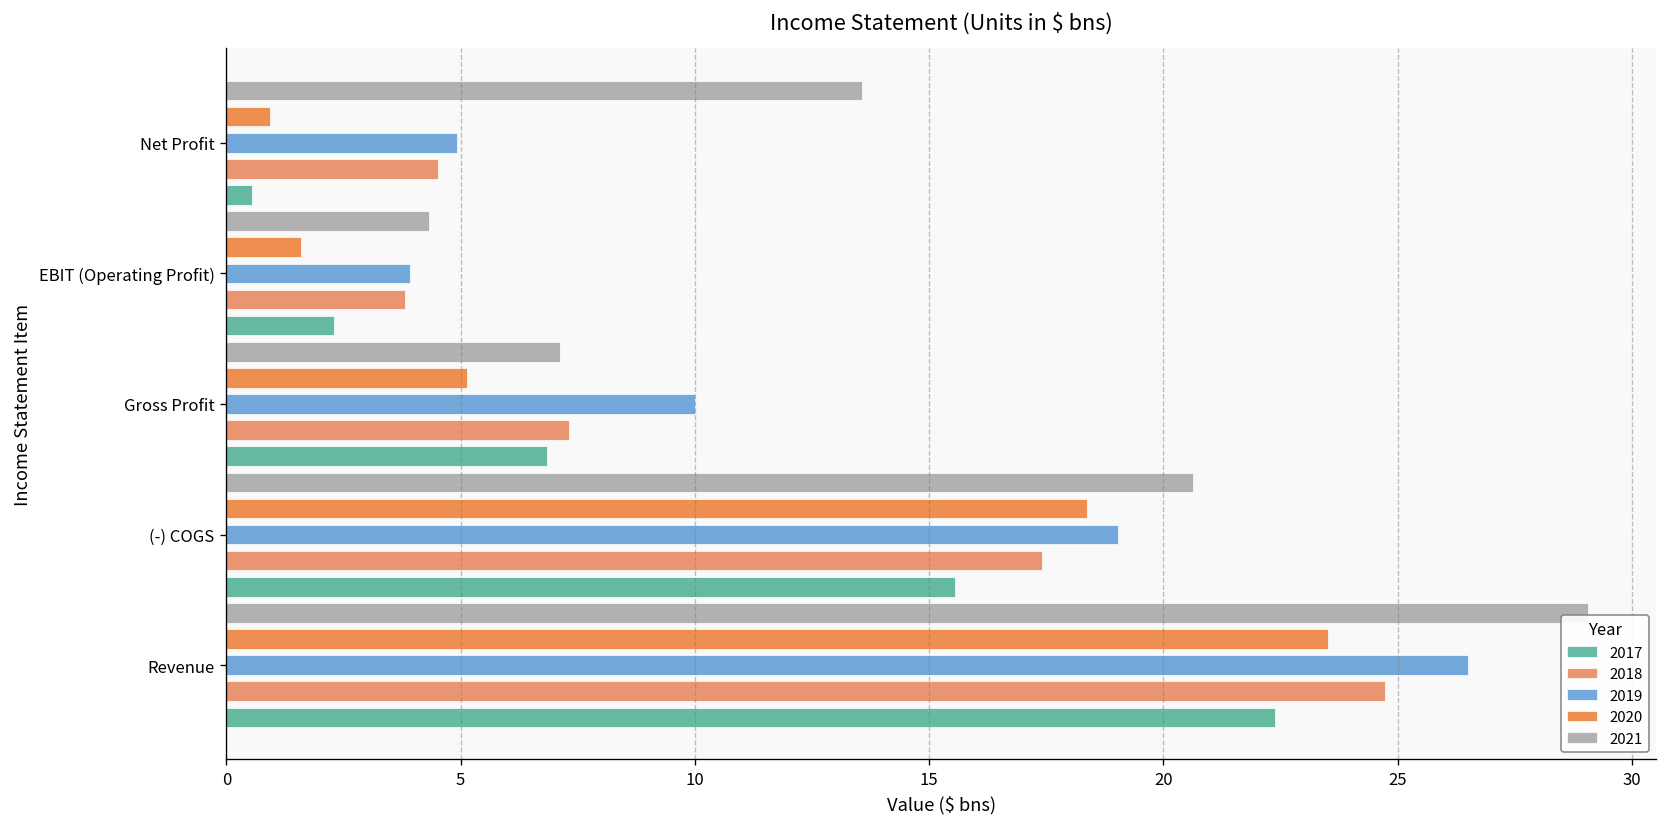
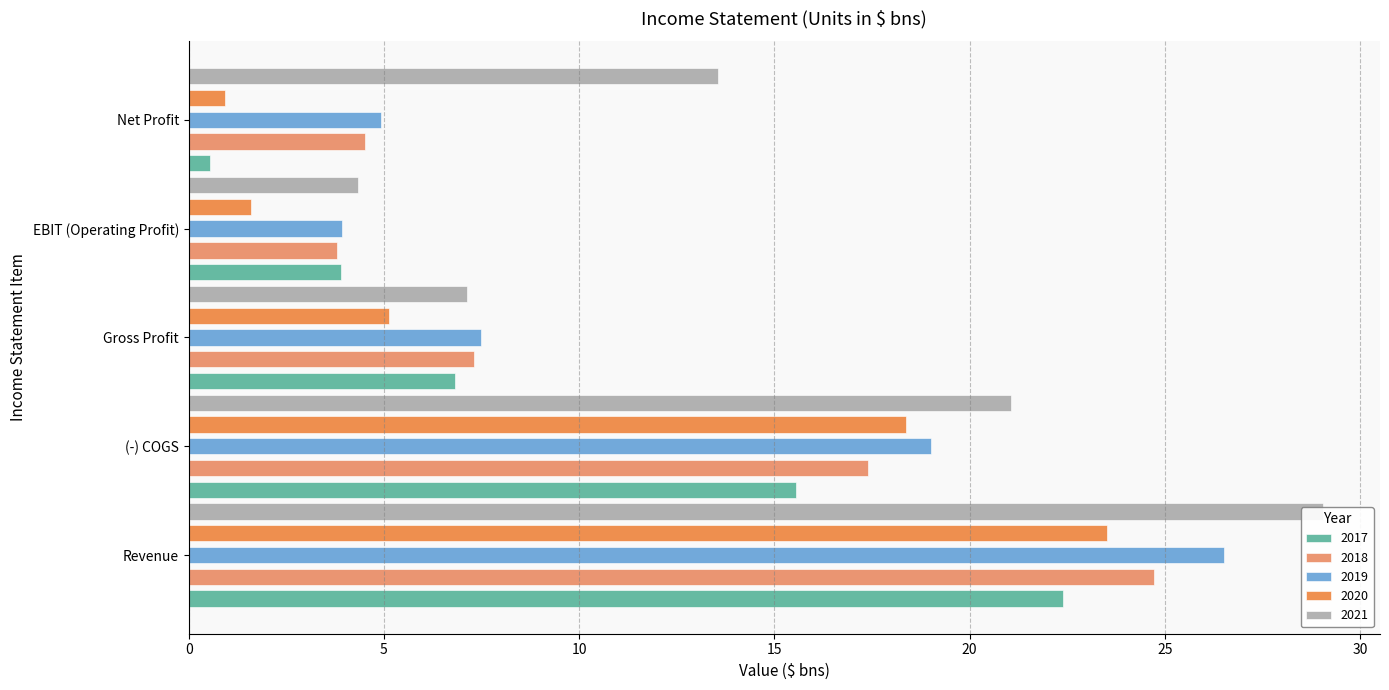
2017, EBIT (Operating Profit): 2.3 -> 3.9
2019, Gross Profit: 10.0 -> 7.5
2021, (-) COGS: 20.6 -> 21.1
